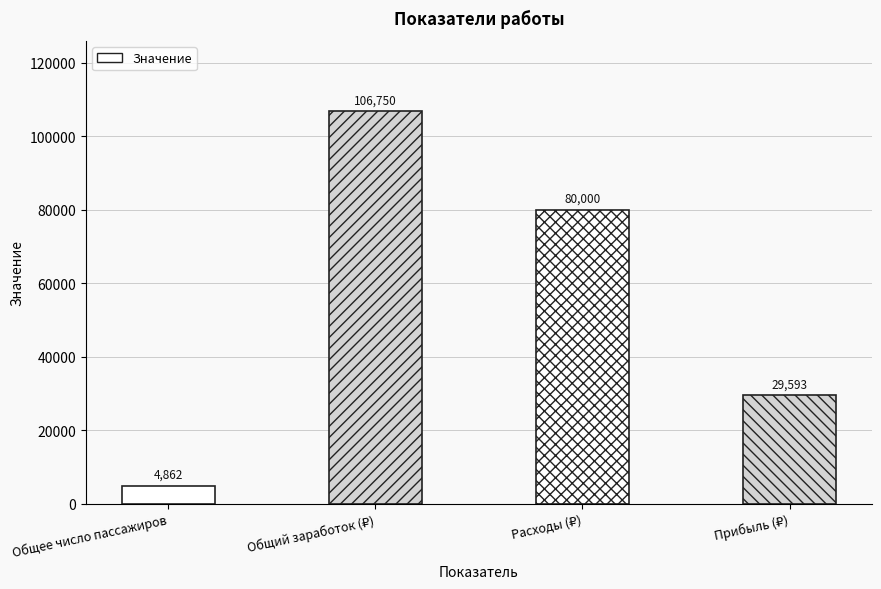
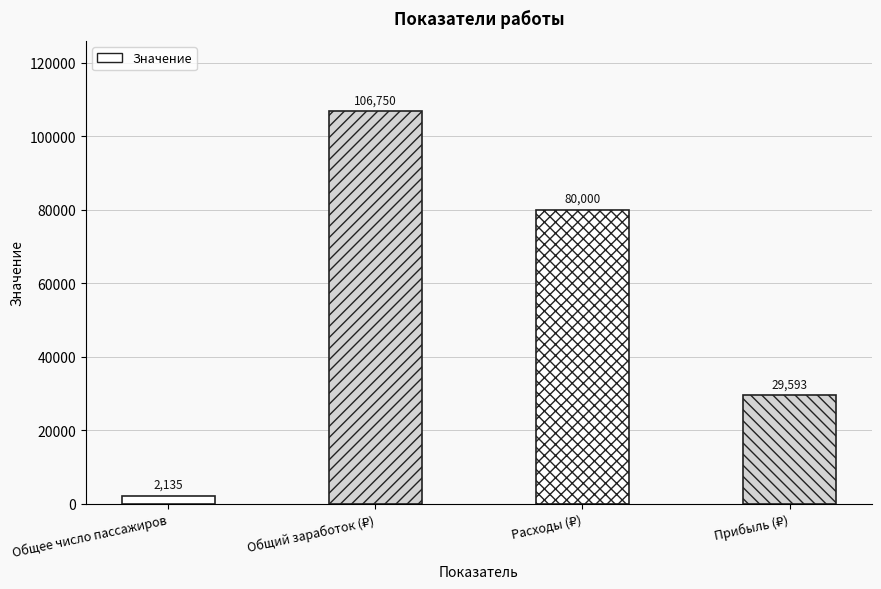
Общее число пассажиров: 4,862 -> 2,135
